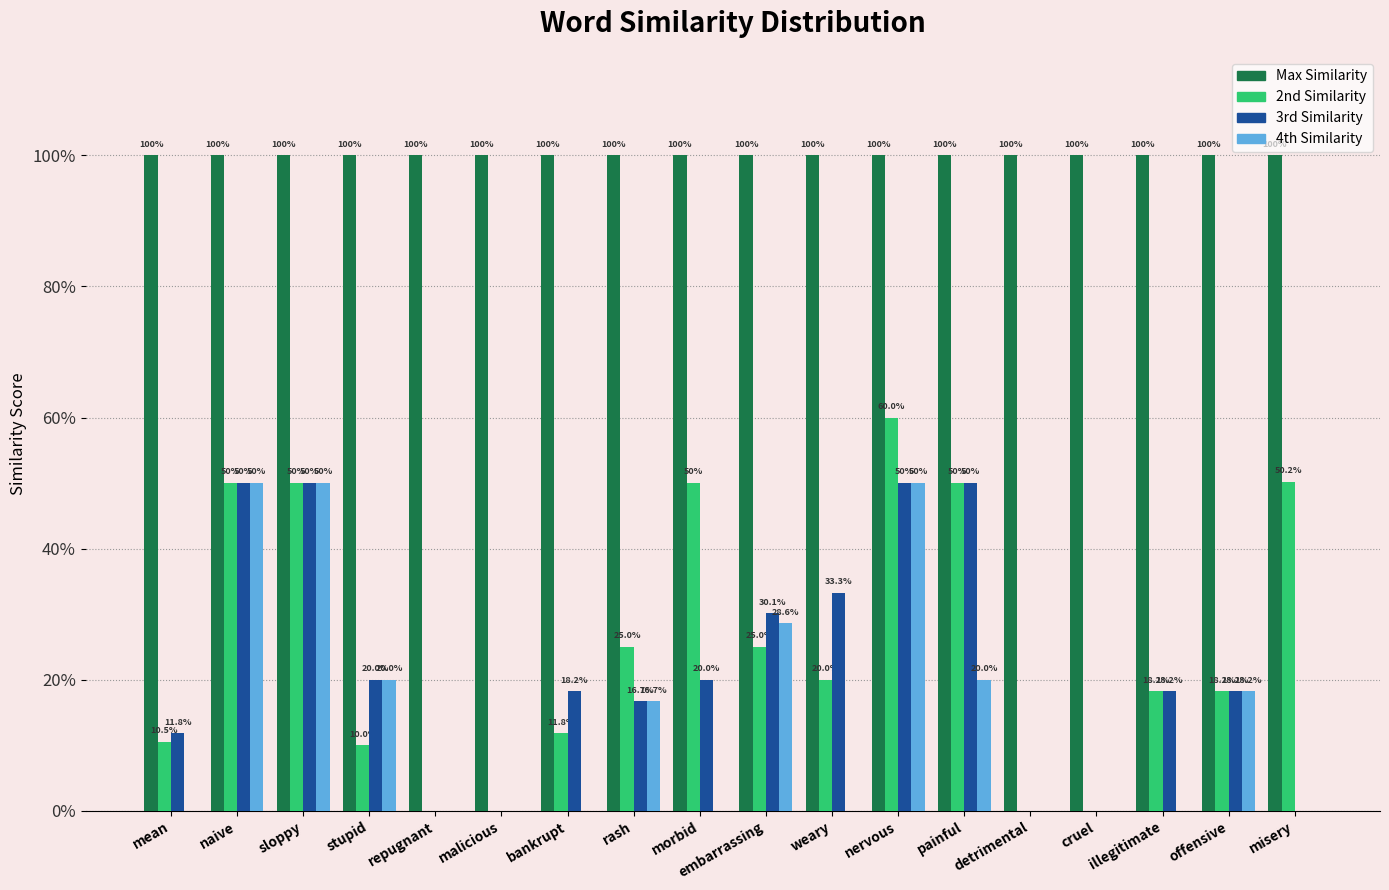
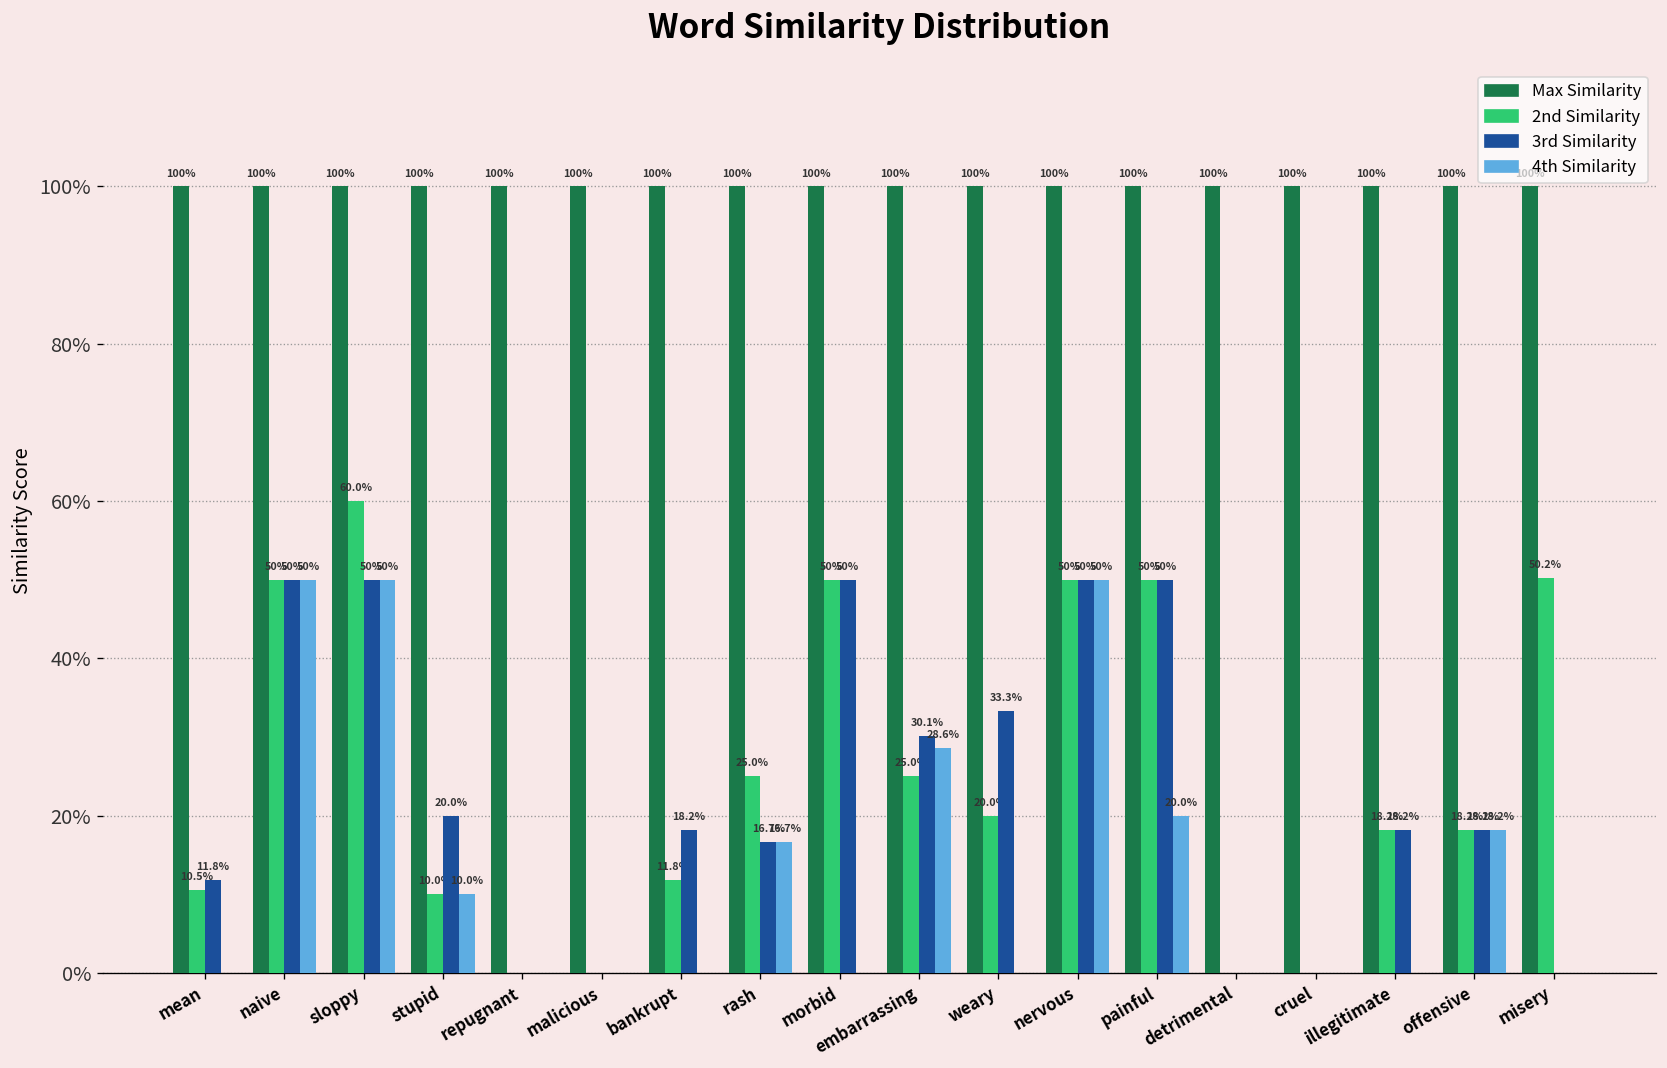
2nd Similarity, sloppy: 50% -> 60.0%
4th Similarity, stupid: 20.0% -> 10.0%
3rd Similarity, morbid: 20.0% -> 50%
2nd Similarity, nervous: 60.0% -> 50%
